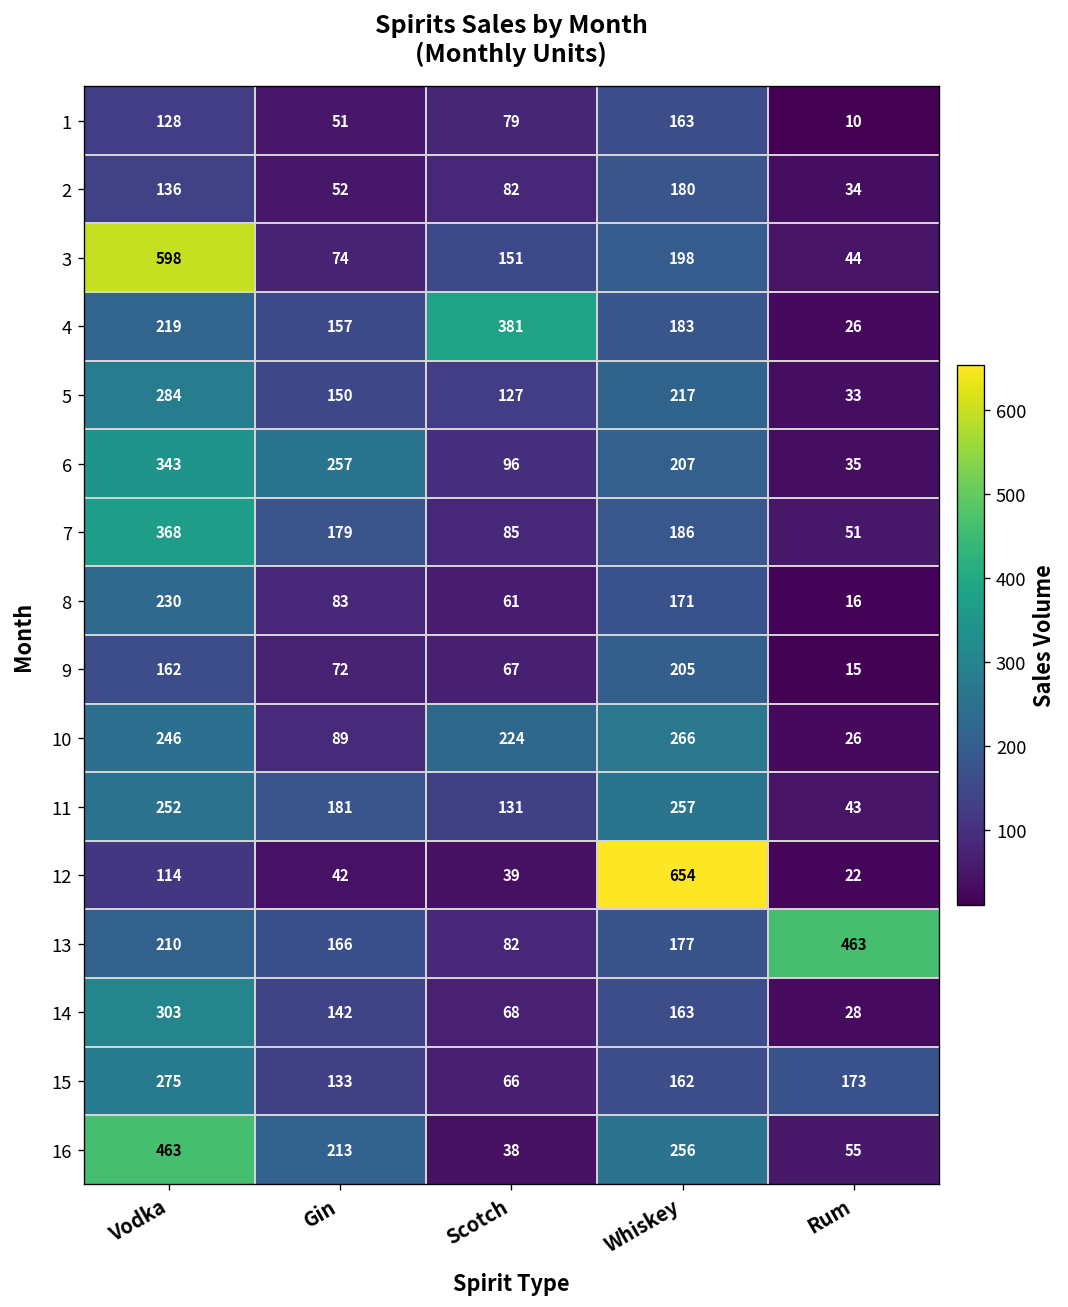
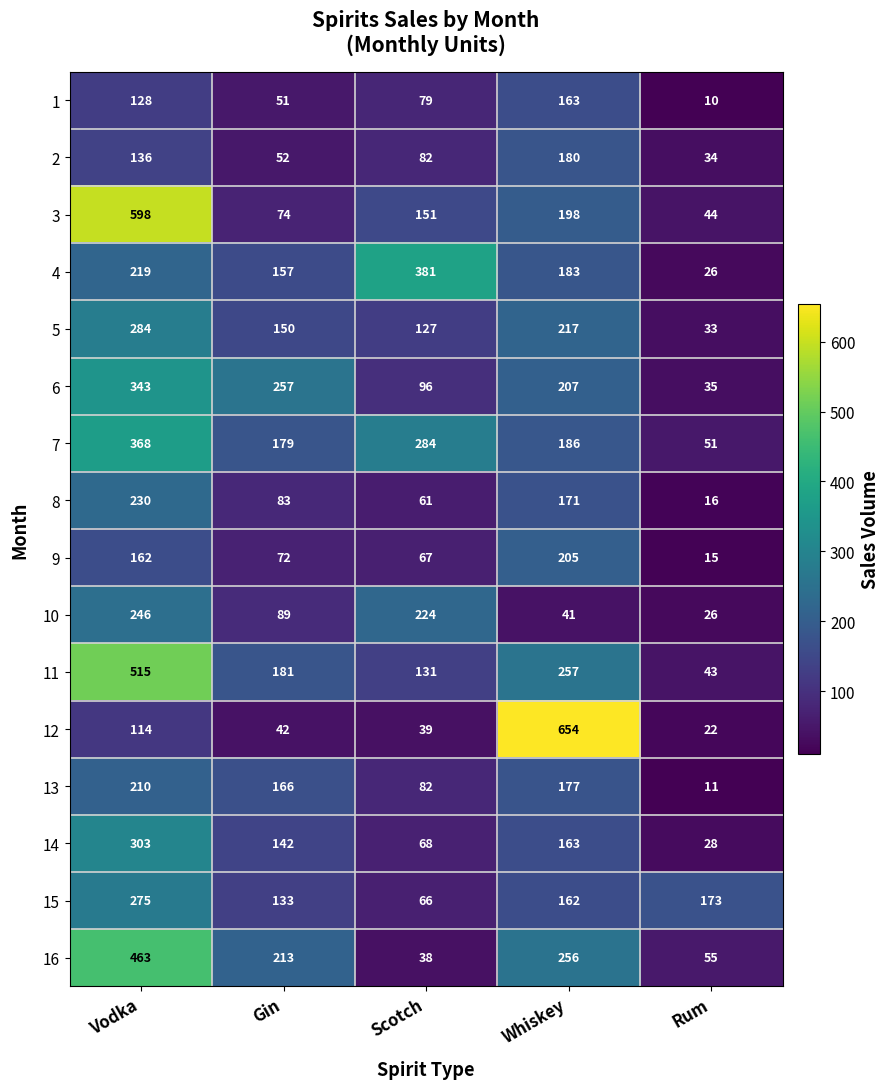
7, Scotch: 85 -> 284
10, Whiskey: 266 -> 41
11, Vodka: 252 -> 515
13, Rum: 463 -> 11
